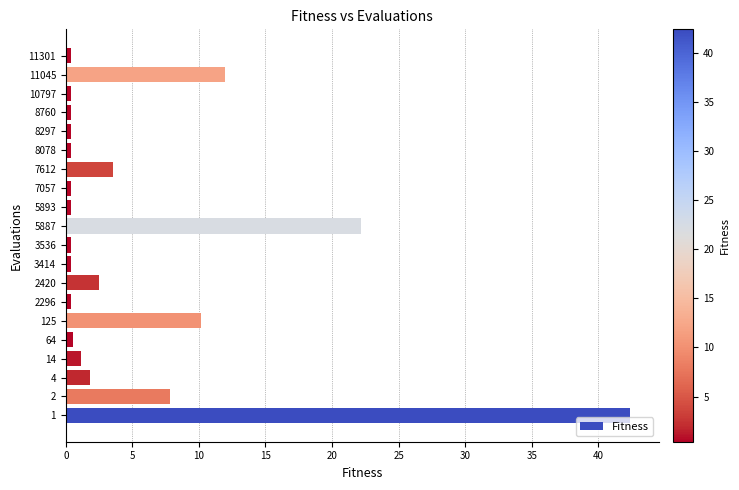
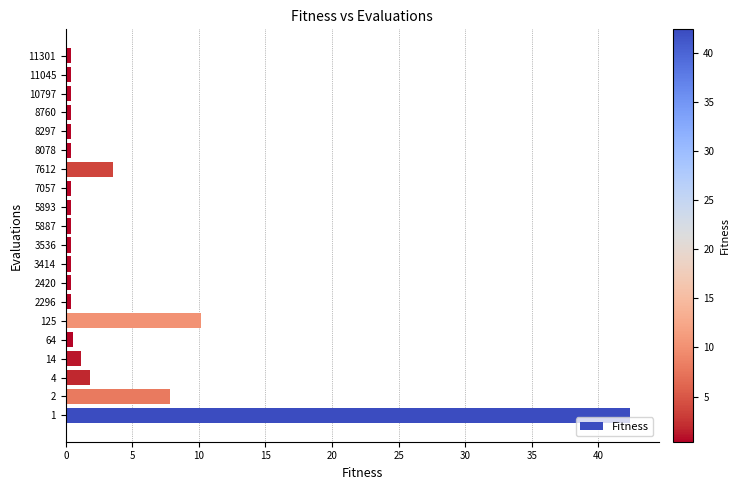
11045: 11.9 -> 0.4
5887: 22.2 -> 0.4
2420: 2.5 -> 0.4
